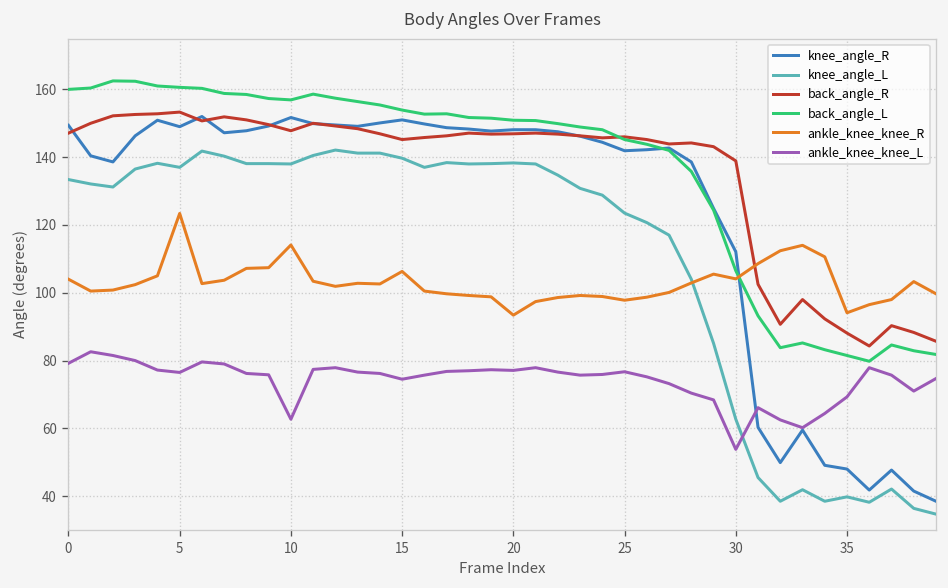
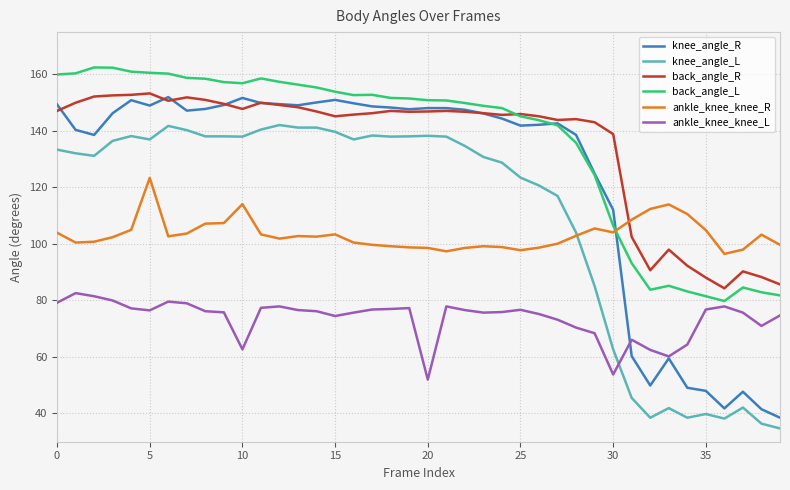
ankle_knee_knee_R, 15: 106 -> 103
ankle_knee_knee_R, 20: 93 -> 99
ankle_knee_knee_L, 20: 77 -> 52
ankle_knee_knee_R, 35: 94 -> 105
ankle_knee_knee_L, 35: 69 -> 77
